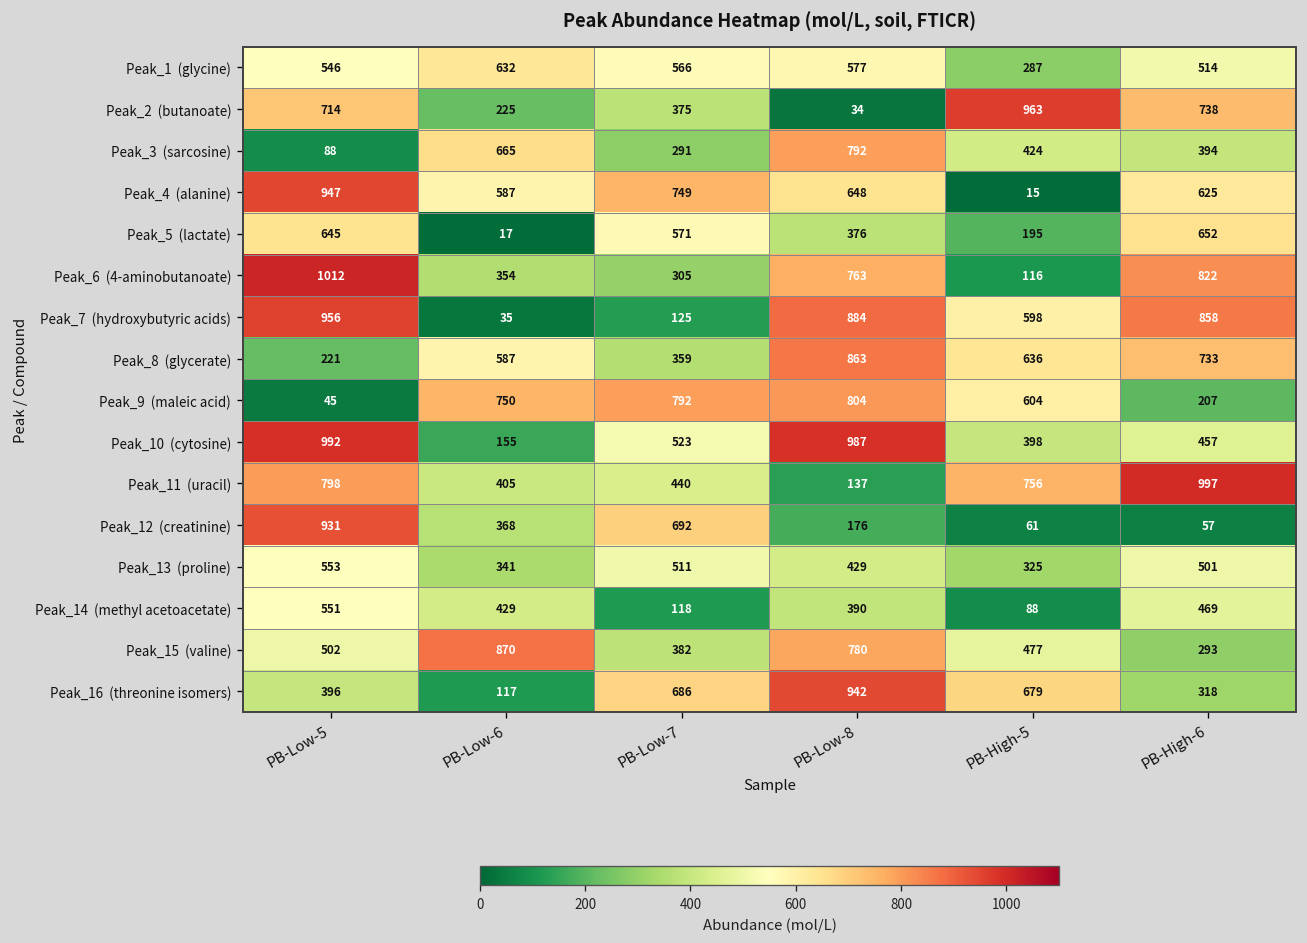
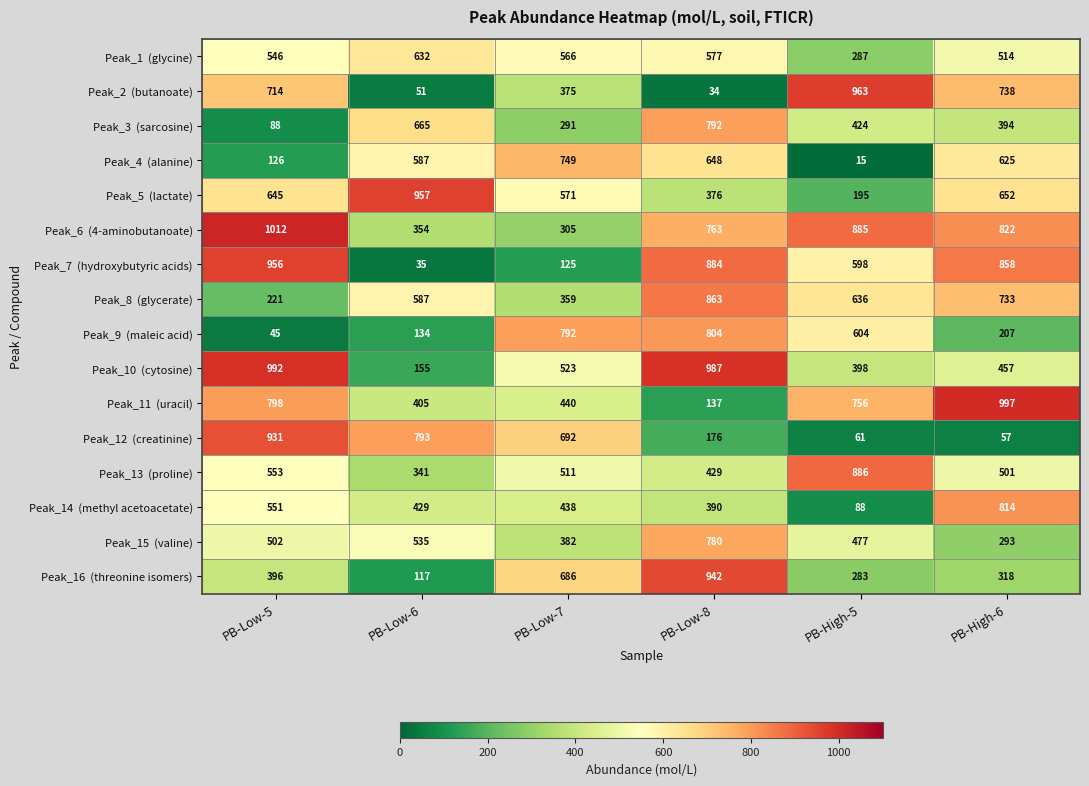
Peak_2 (butanoate), PB-Low-6: 225 -> 51
Peak_4 (alanine), PB-Low-5: 947 -> 126
Peak_5 (lactate), PB-Low-6: 17 -> 957
Peak_6 (4-aminobutanoate), PB-High-5: 116 -> 885
Peak_9 (maleic acid), PB-Low-6: 750 -> 134
Peak_12 (creatinine), PB-Low-6: 368 -> 793
Peak_13 (proline), PB-High-5: 325 -> 886
Peak_14 (methyl acetoacetate), PB-Low-7: 118 -> 438
Peak_14 (methyl acetoacetate), PB-High-6: 469 -> 814
Peak_15 (valine), PB-Low-6: 870 -> 535
Peak_16 (threonine isomers), PB-High-5: 679 -> 283
